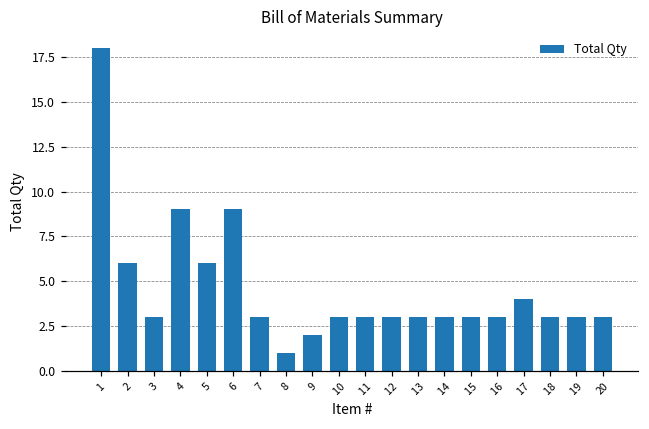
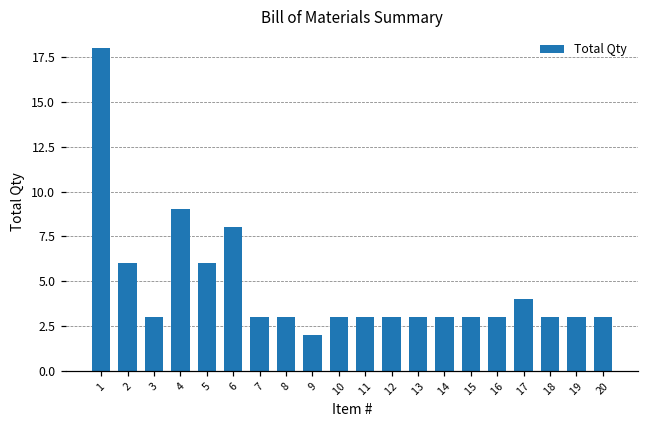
6: 9 -> 8
8: 1 -> 3
